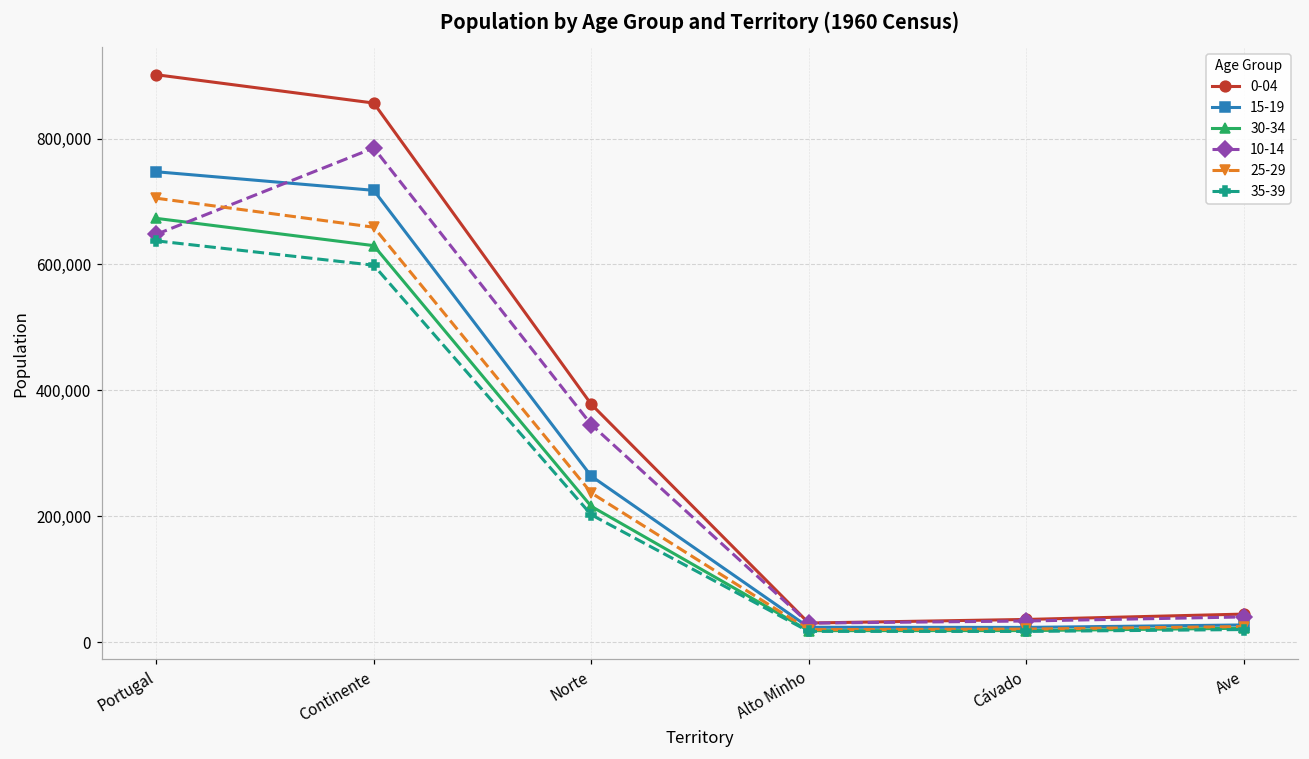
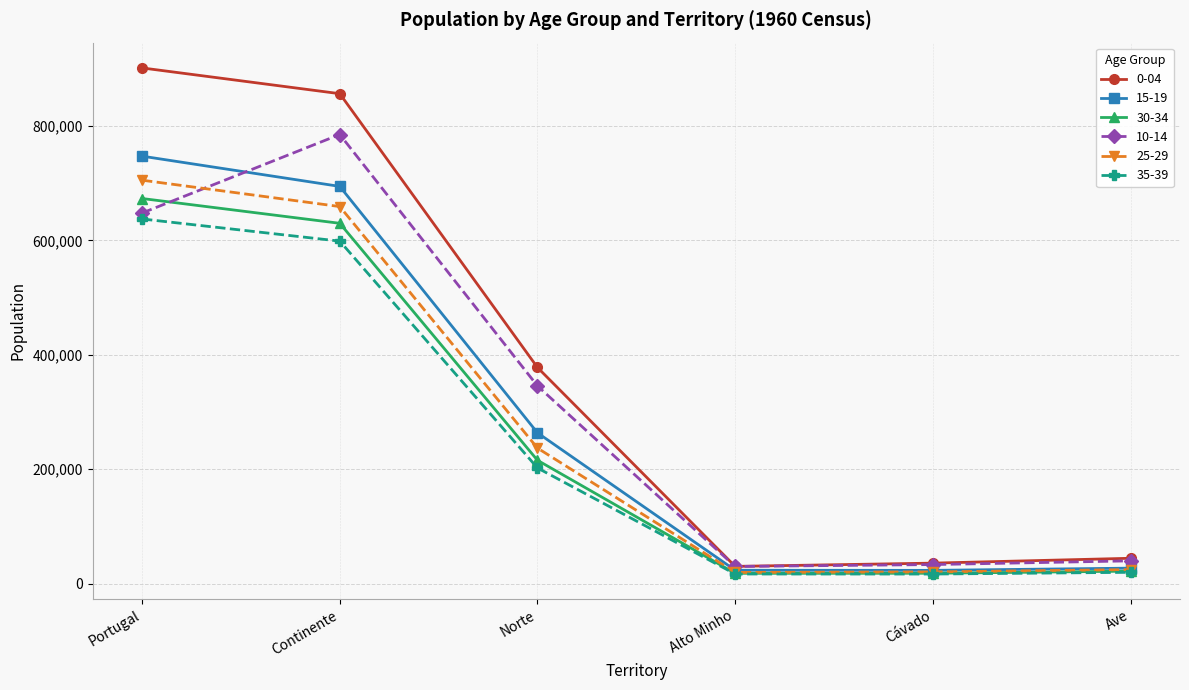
15-19, Continente: 720,000 -> 690,000
